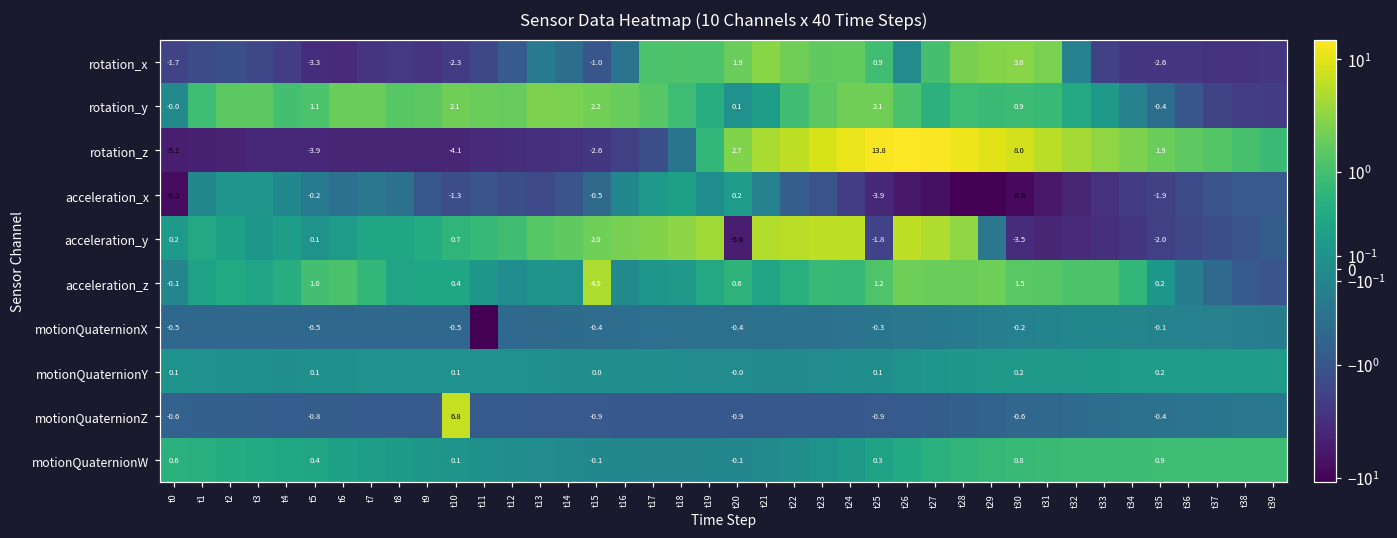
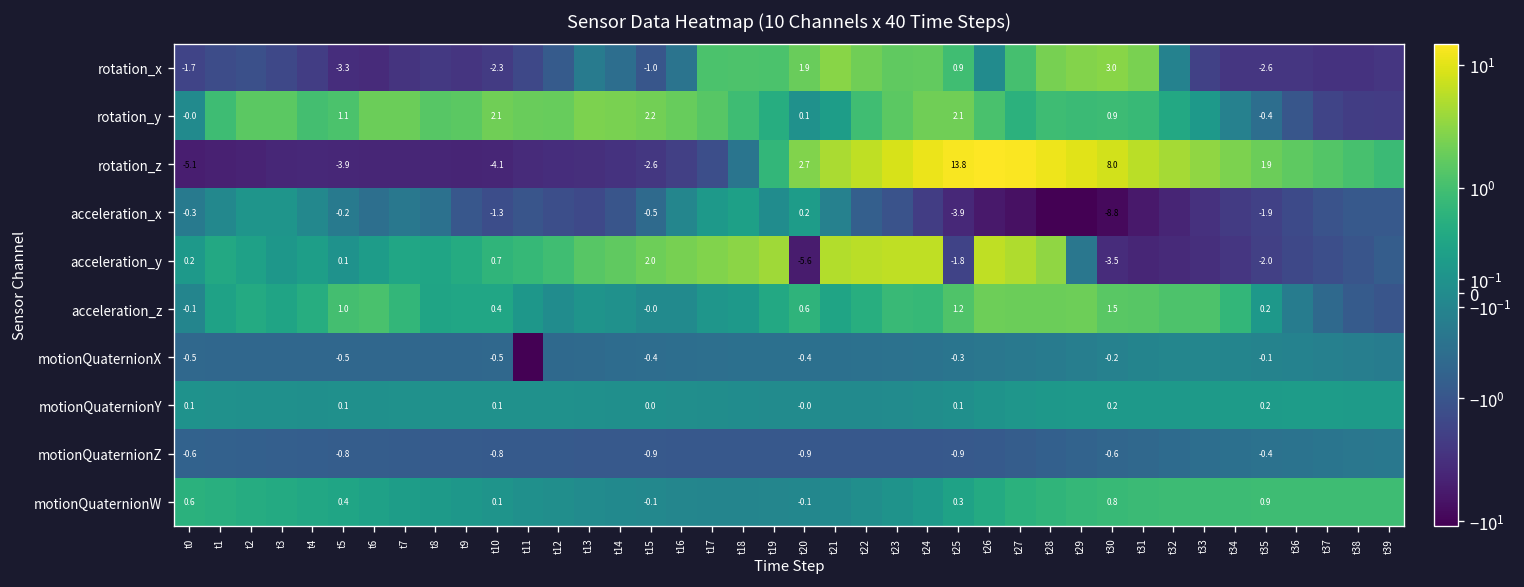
acceleration_x, t0: -8.2 -> -0.3
acceleration_z, t15: 4.9 -> -0.0
motionQuaternionZ, t10: 6.8 -> -0.8
